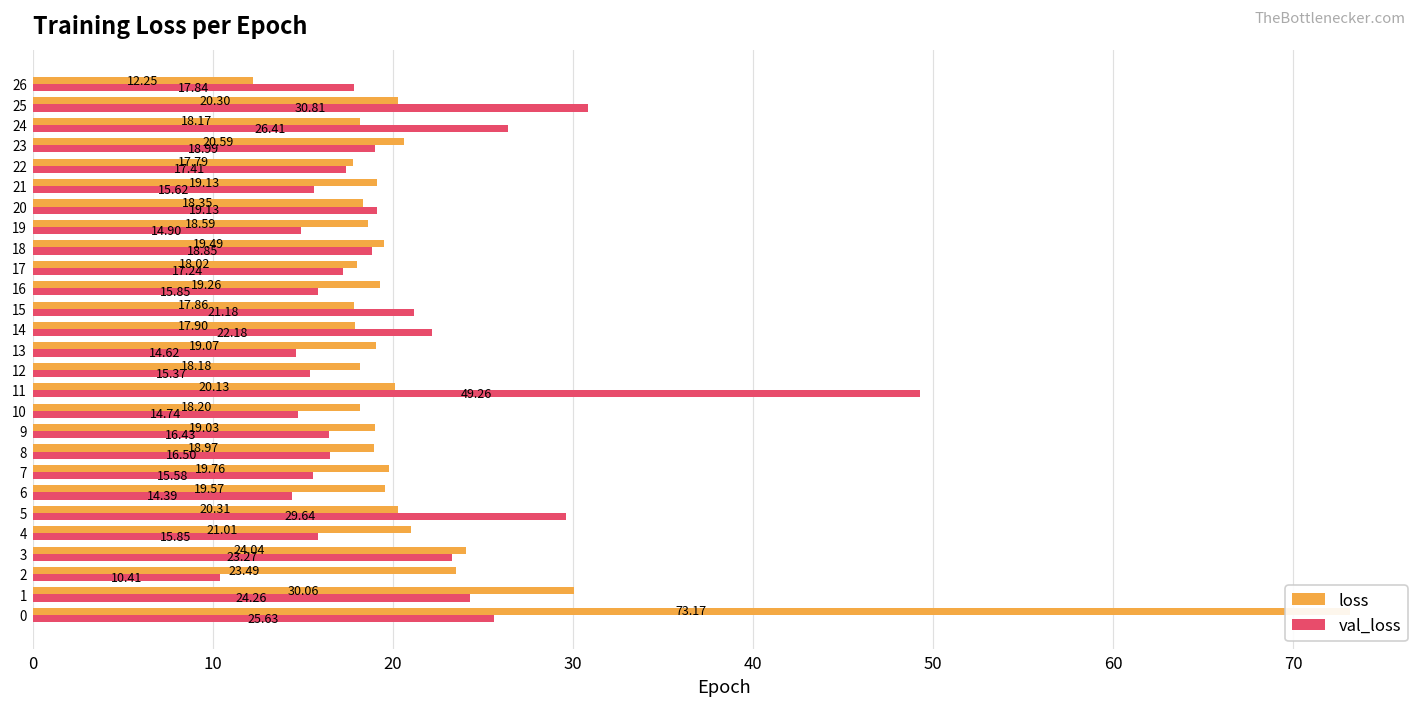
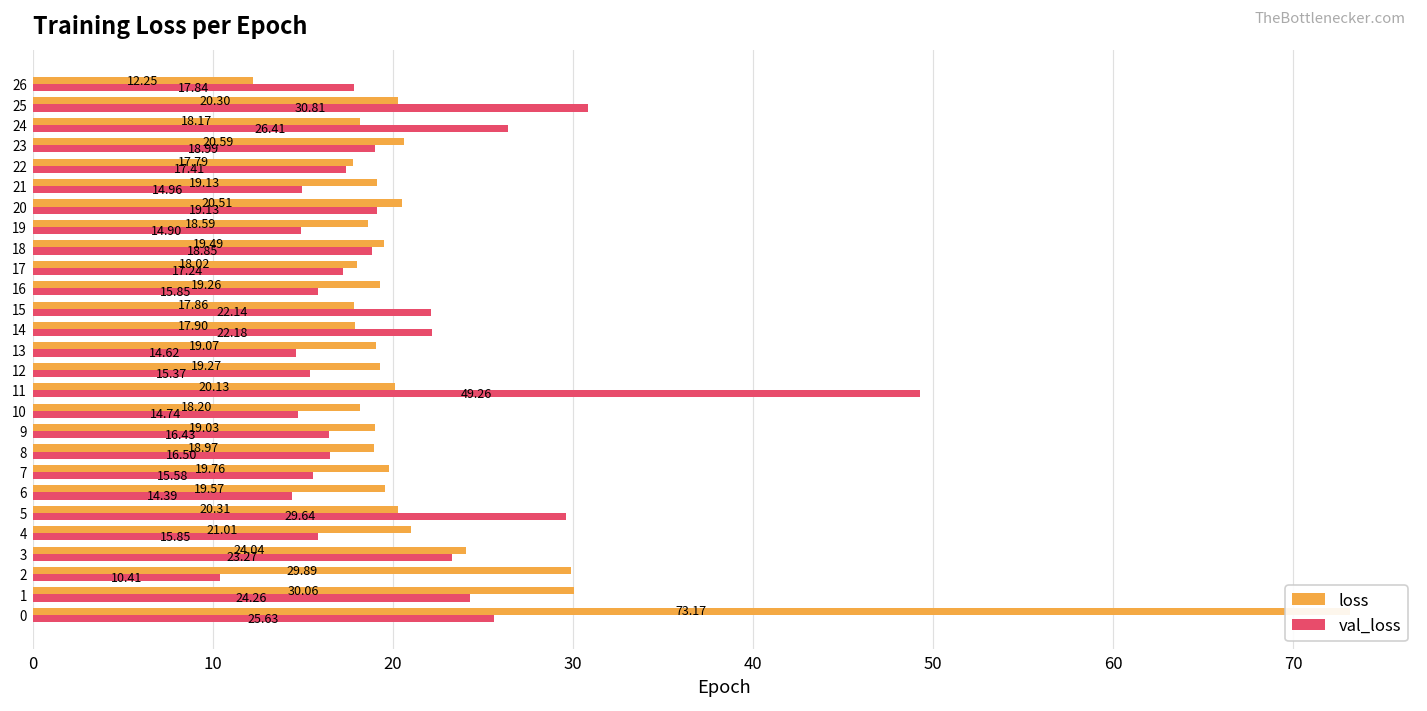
val_loss, 21: 15.62 -> 14.96
loss, 20: 18.35 -> 20.51
val_loss, 15: 21.18 -> 22.14
loss, 12: 18.18 -> 19.27
loss, 2: 23.49 -> 29.89
